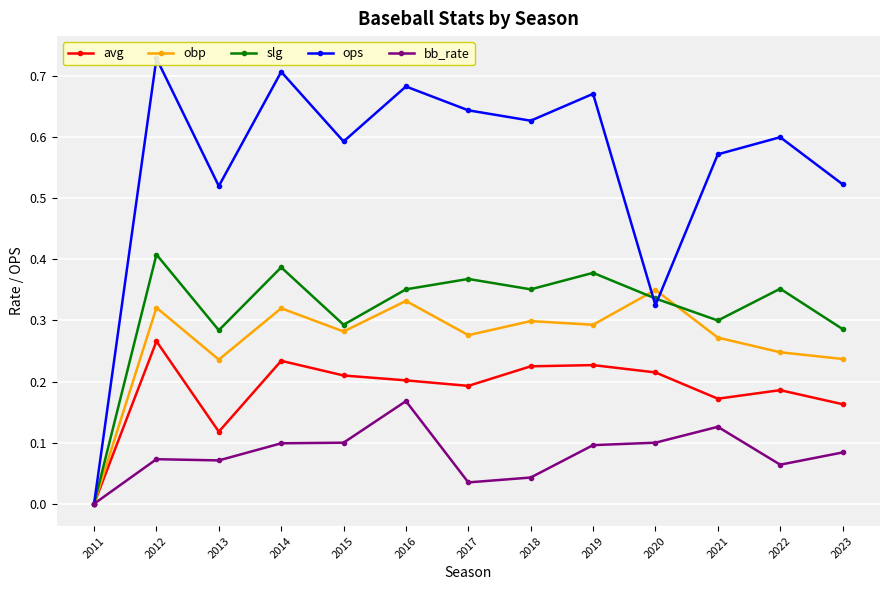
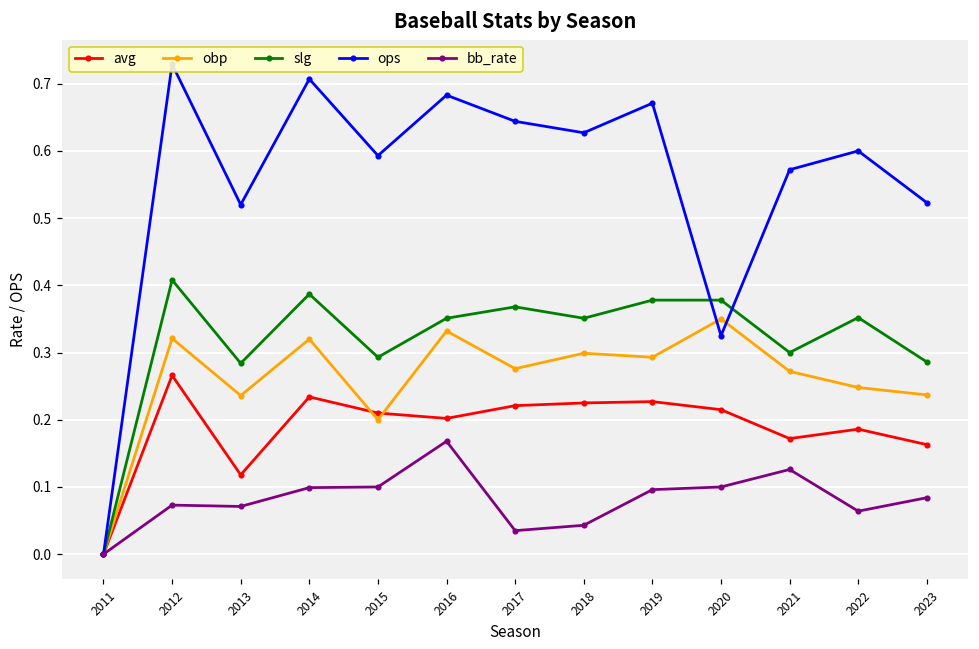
obp, 2015: 0.28 -> 0.20
avg, 2017: 0.19 -> 0.22
slg, 2020: 0.34 -> 0.38
